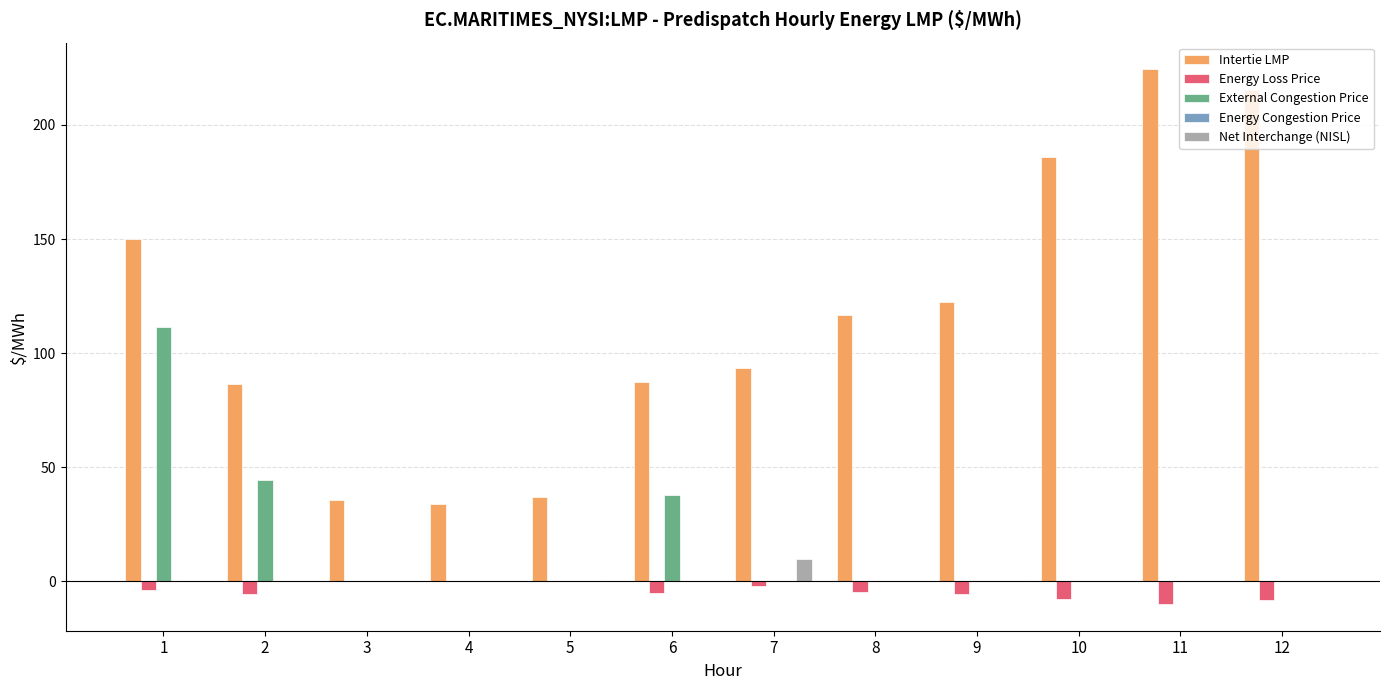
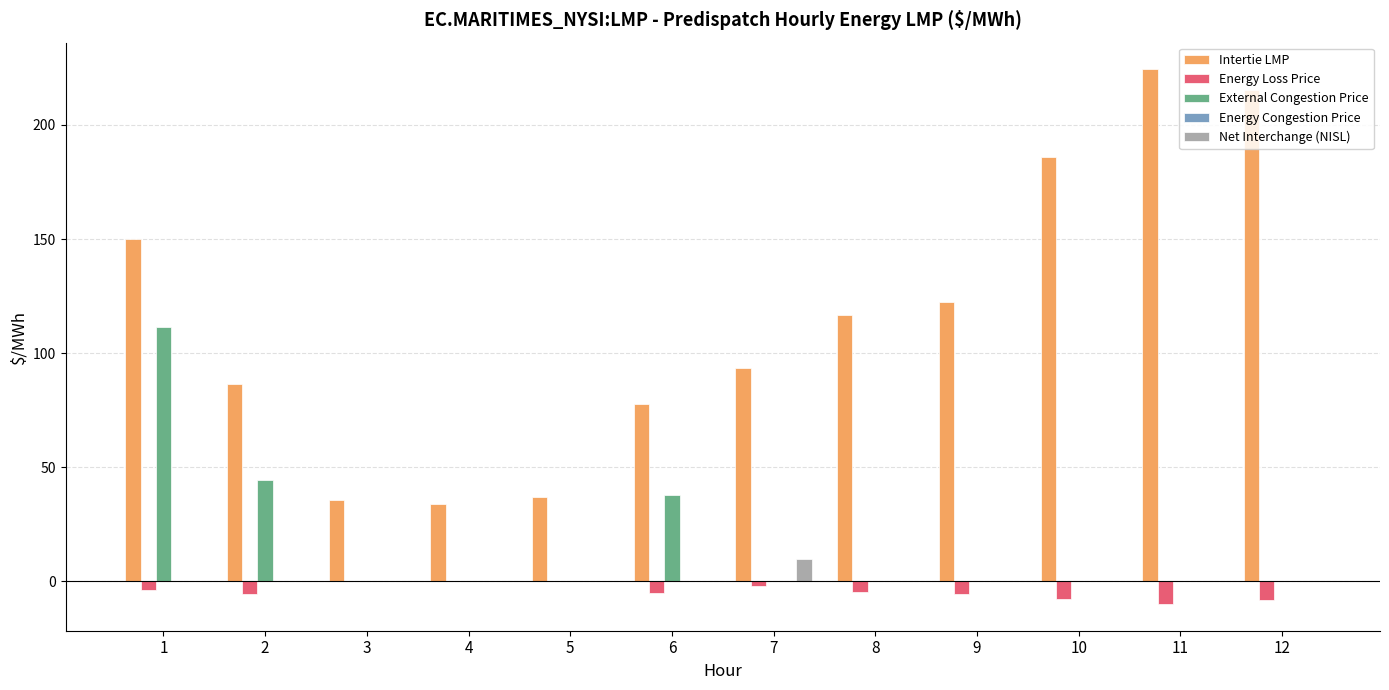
Intertie LMP, 6: 88 -> 78
